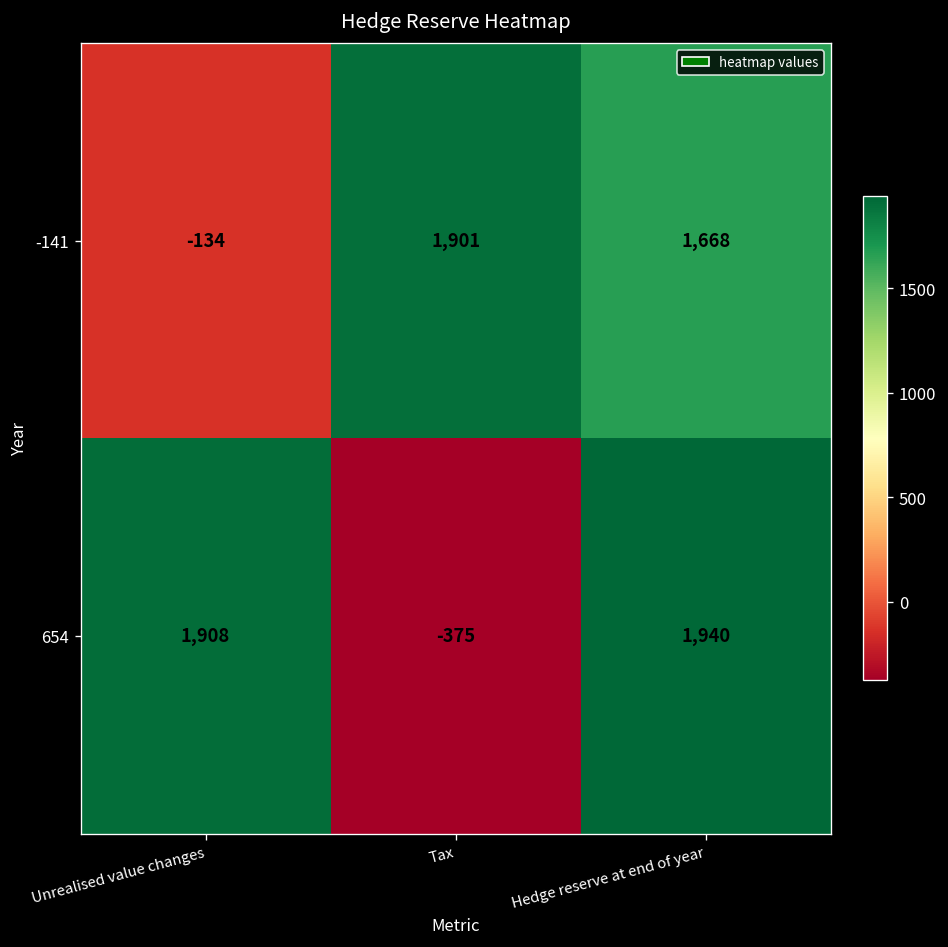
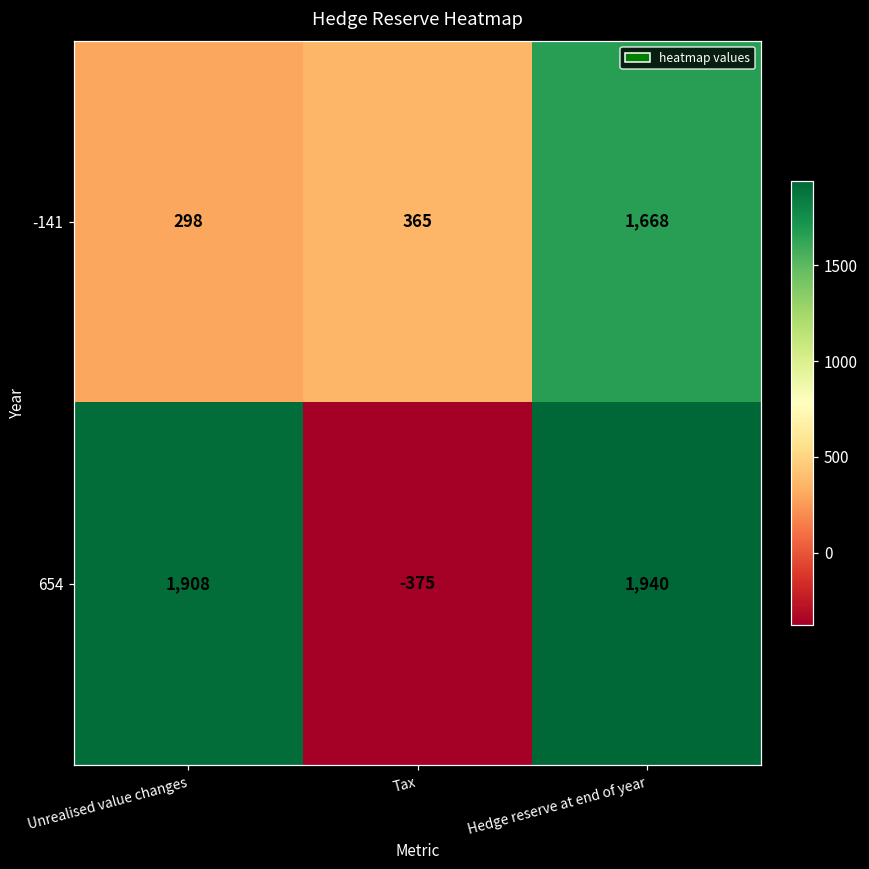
-141, Unrealised value changes: -134 -> 298
-141, Tax: 1,901 -> 365
